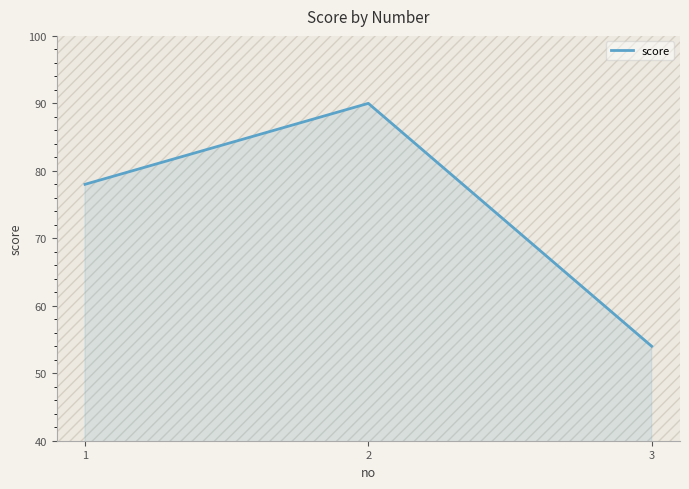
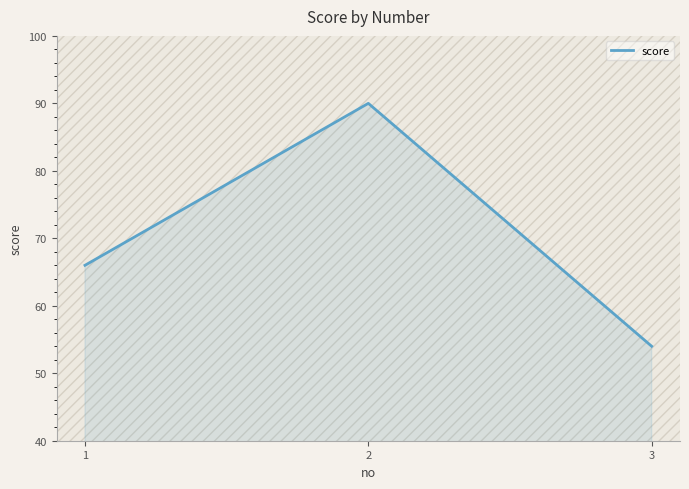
1: 78 -> 66
